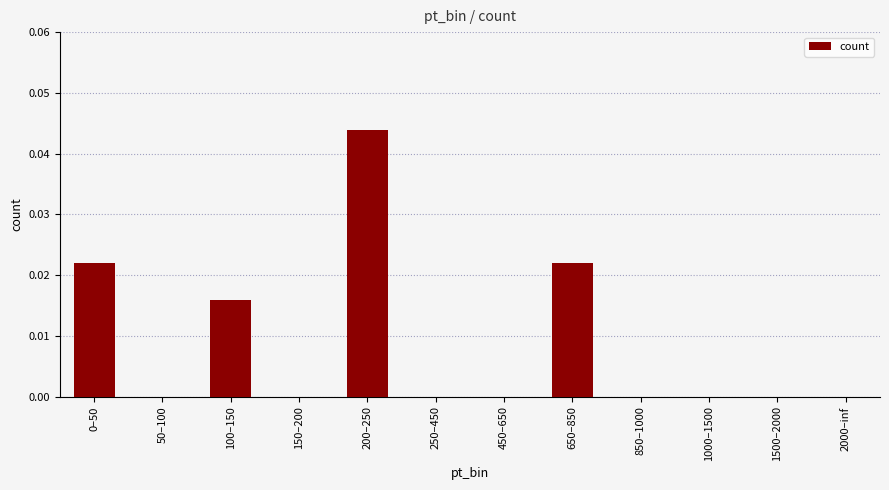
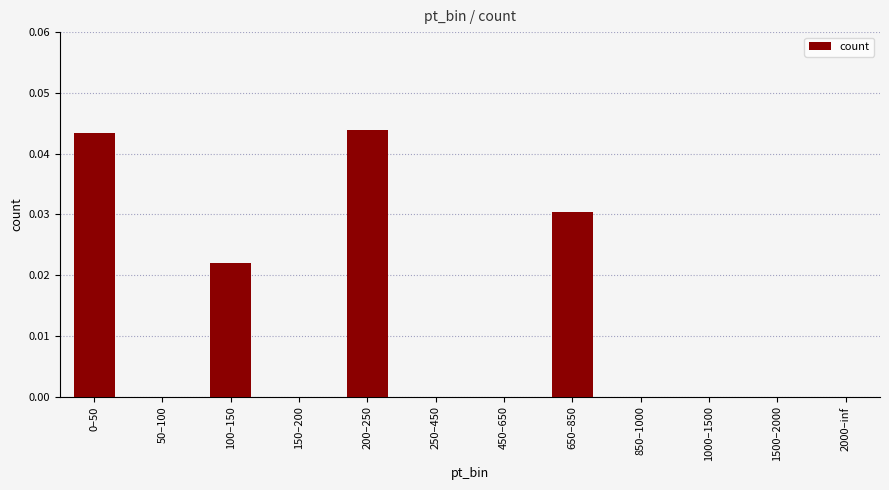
0–50: 0.022 -> 0.043
100–150: 0.016 -> 0.022
650–850: 0.022 -> 0.030
